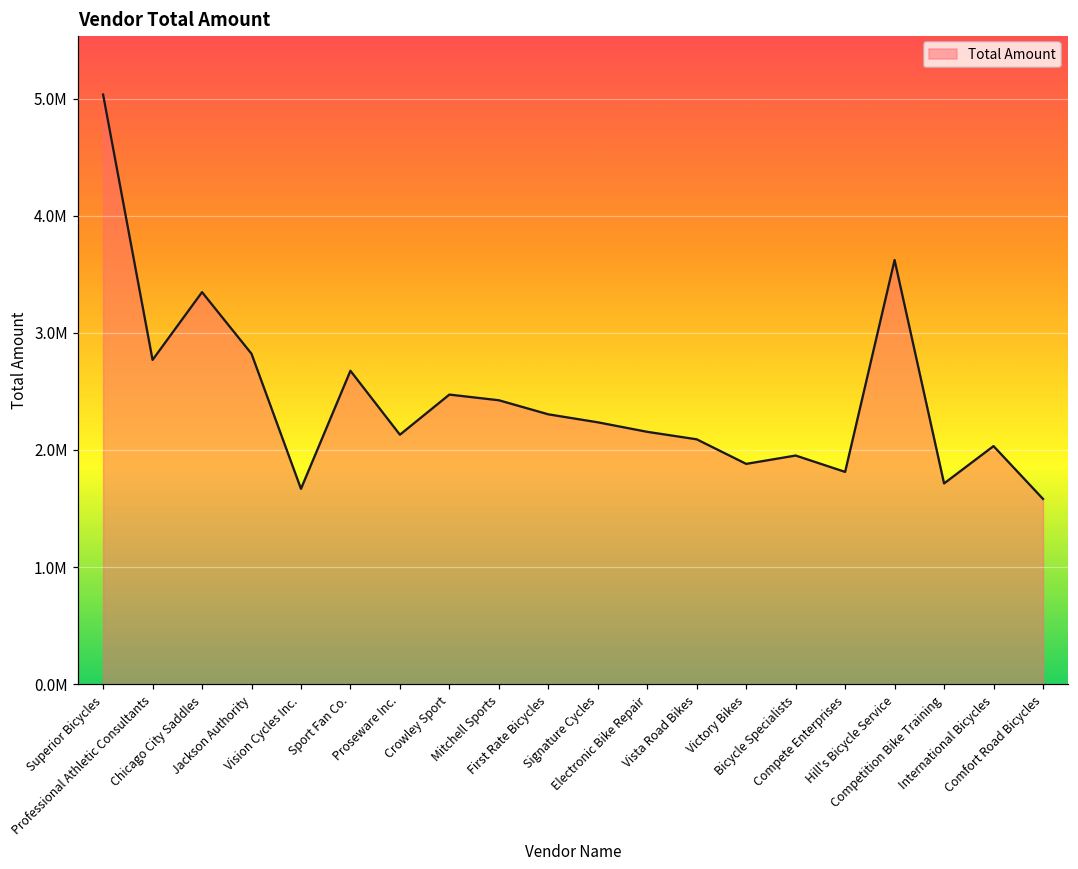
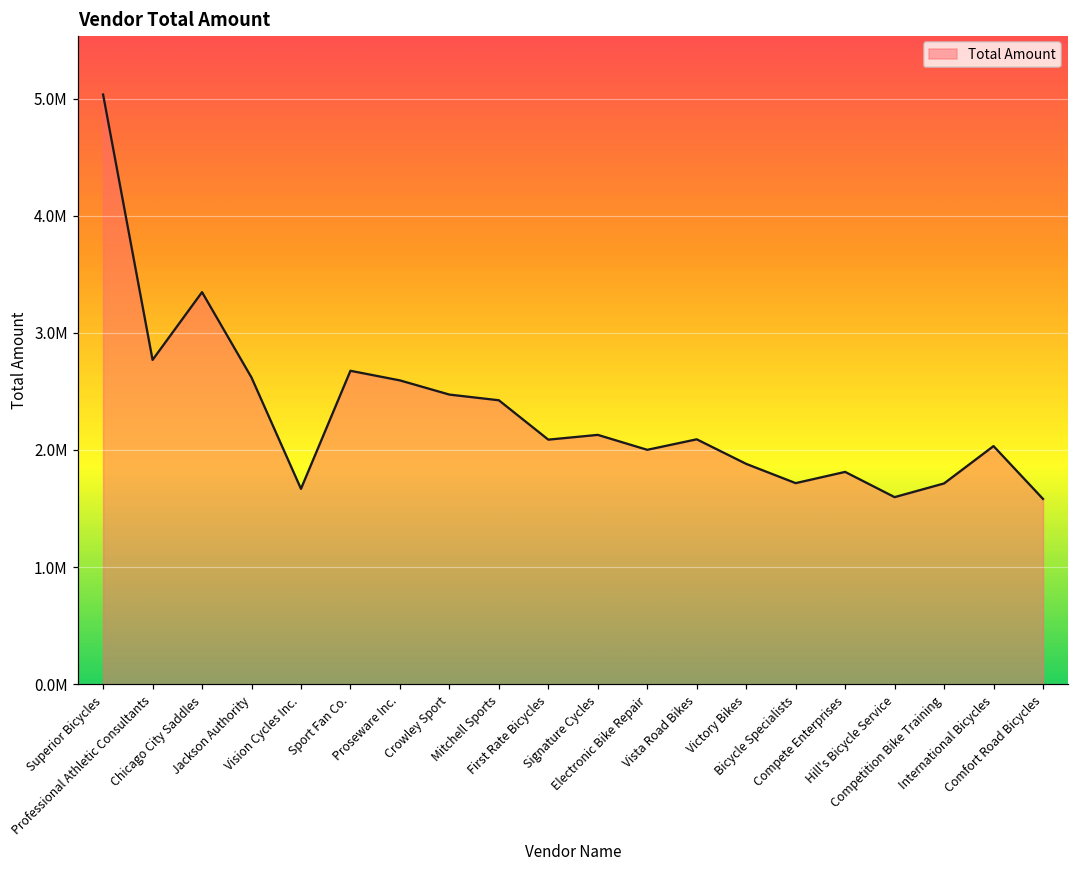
Jackson Authority: 2820000 -> 2620000
Proseware Inc.: 2130000 -> 2590000
First Rate Bicycles: 2300000 -> 2090000
Signature Cycles: 2240000 -> 2130000
Electronic Bike Repair: 2150000 -> 2000000
Bicycle Specialists: 1950000 -> 1720000
Hill's Bicycle Service: 3620000 -> 1600000
